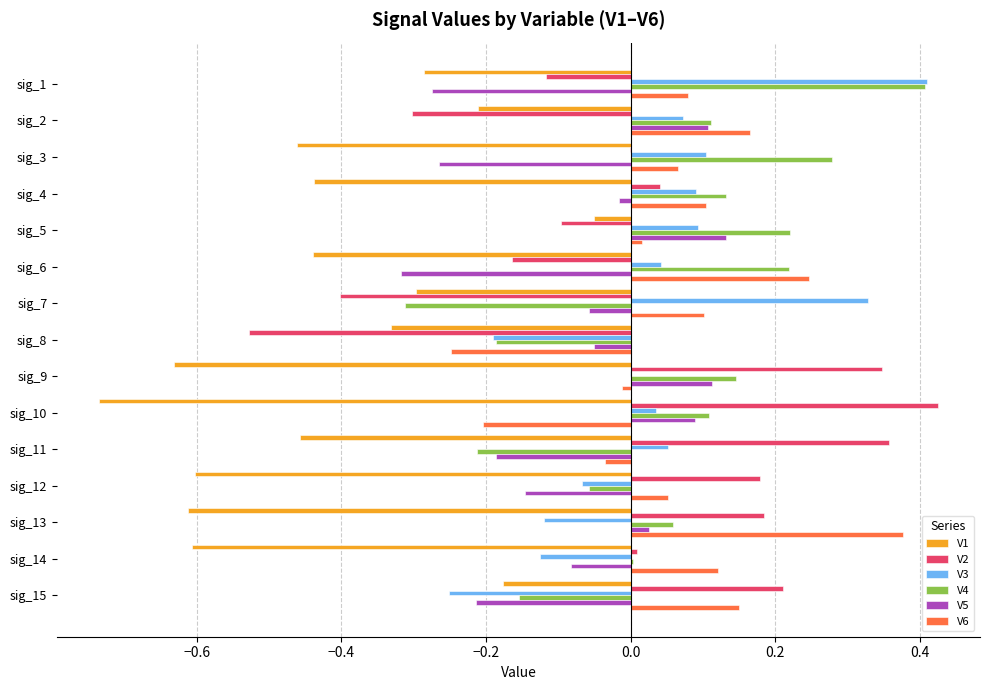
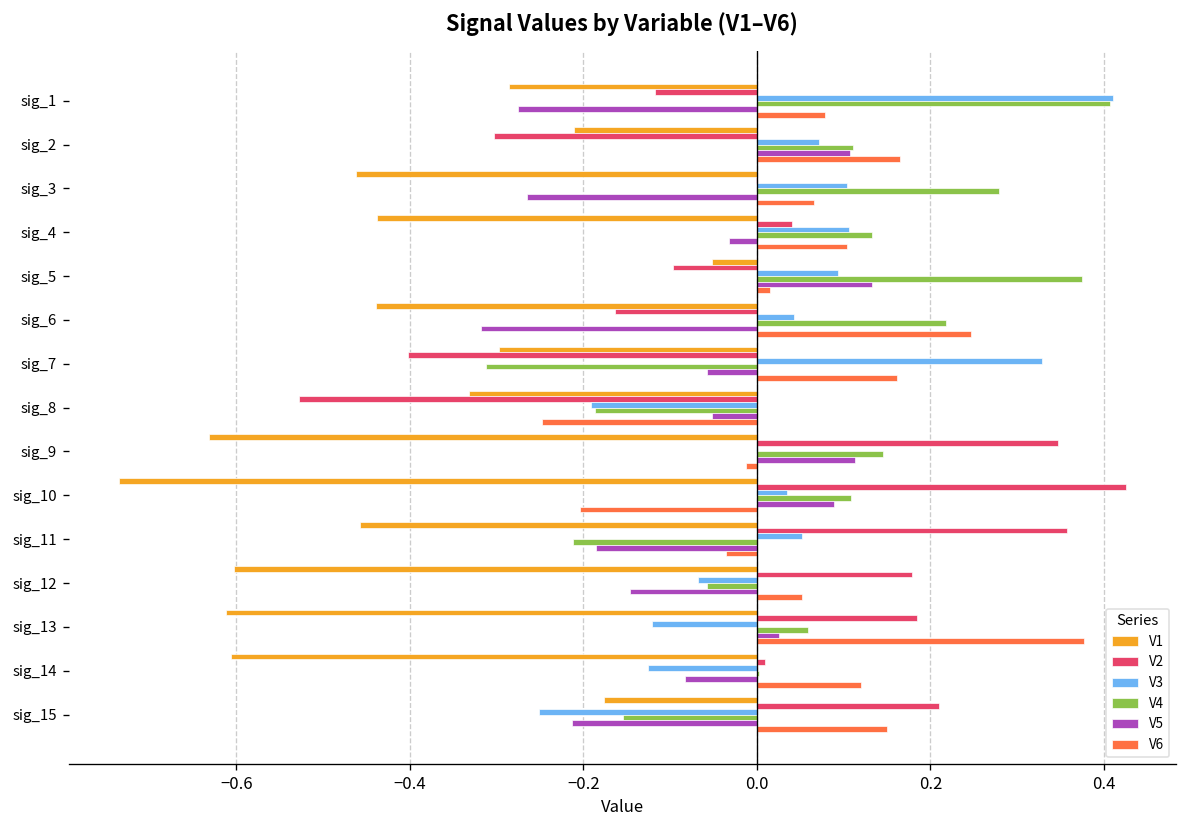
V3, sig_4: 0.09 -> 0.11
V5, sig_4: -0.02 -> -0.03
V4, sig_5: 0.22 -> 0.37
V6, sig_7: 0.10 -> 0.16
